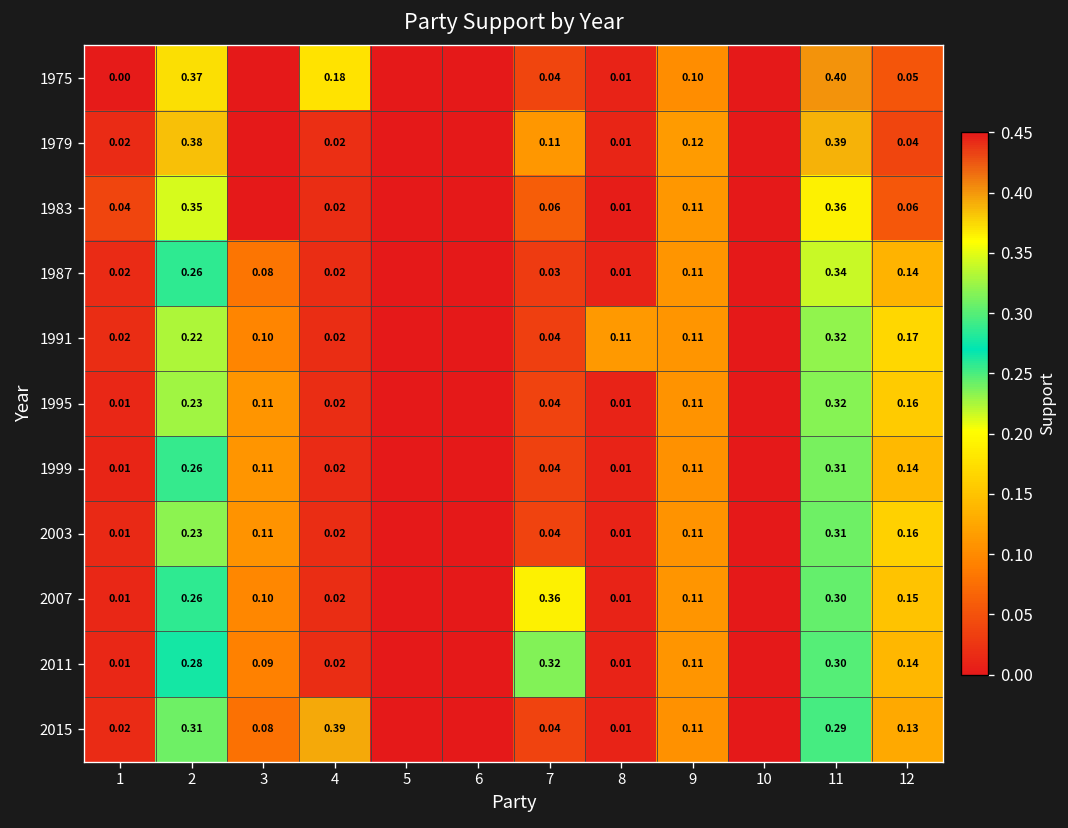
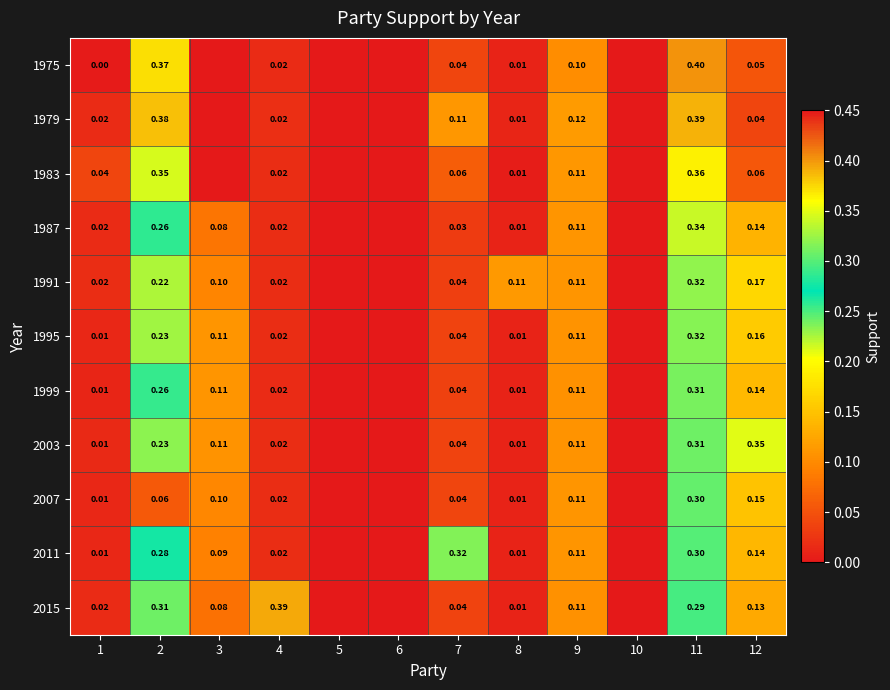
1975, 4: 0.18 -> 0.02
2003, 12: 0.16 -> 0.35
2007, 2: 0.26 -> 0.06
2007, 7: 0.36 -> 0.04
